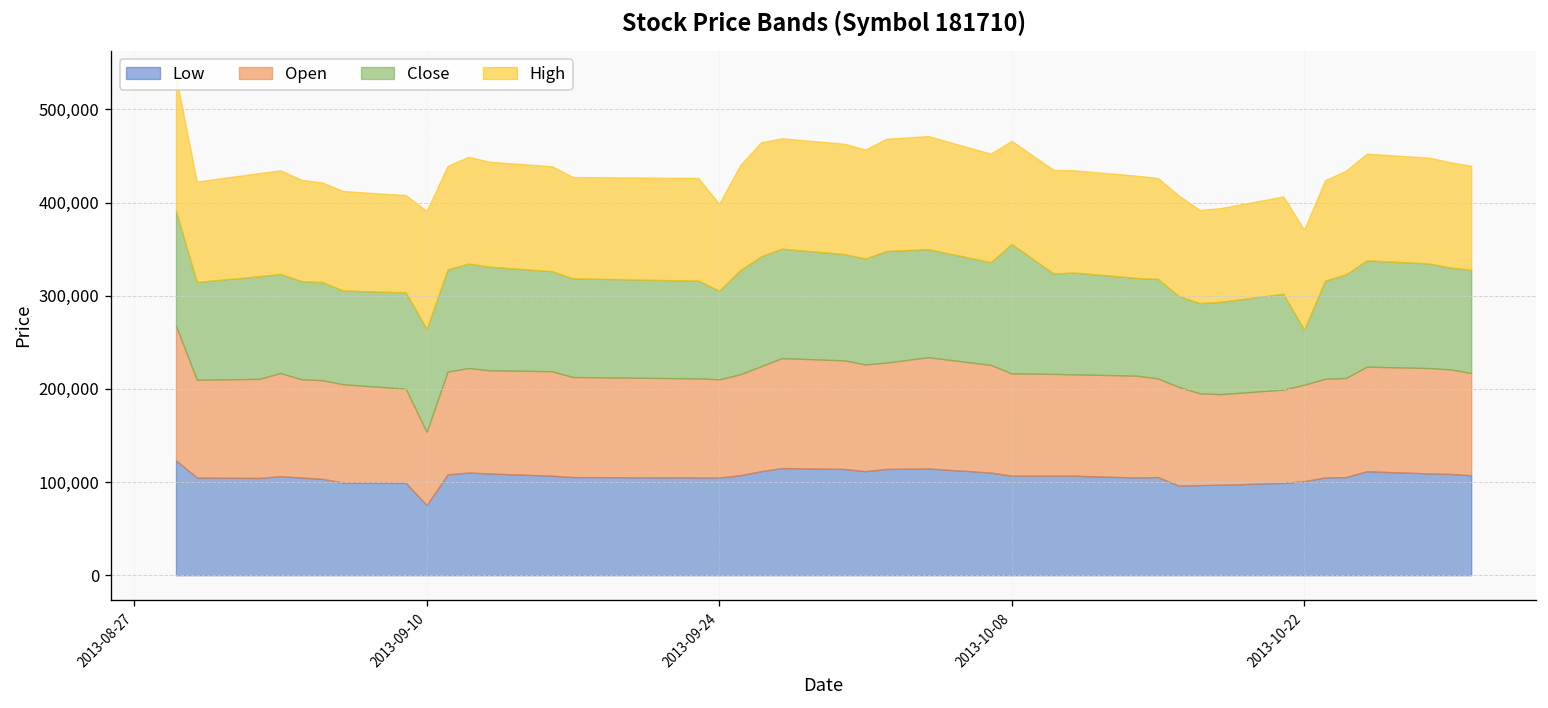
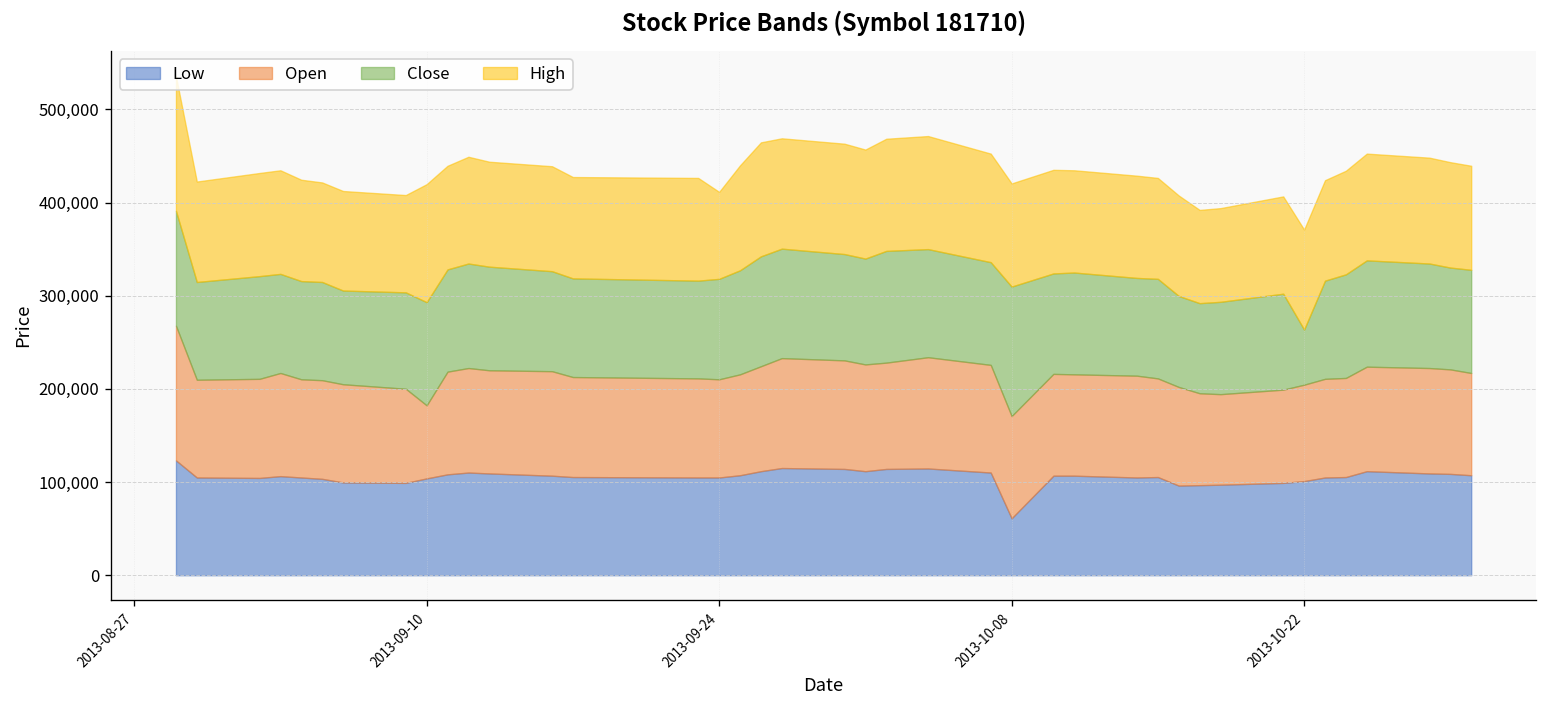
Low, 2013-09-10: 80,000 -> 100,000
Close, 2013-09-24: 100,000 -> 110,000
Low, 2013-10-08: 110,000 -> 60,000
